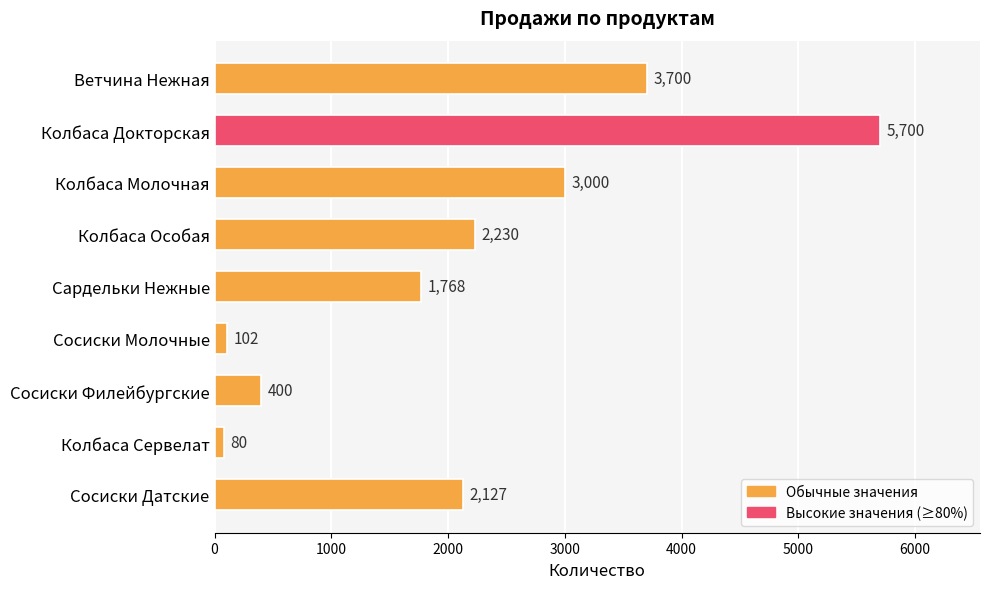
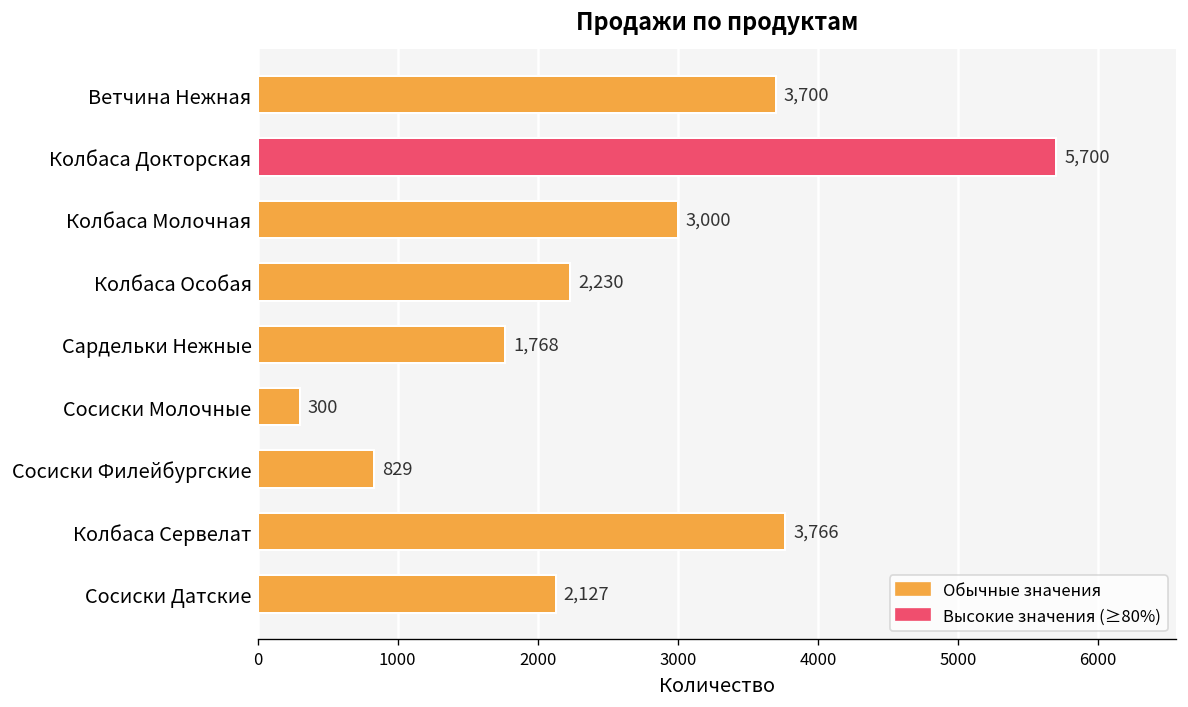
Сосиски Молочные: 102 -> 300
Сосиски Филейбургские: 400 -> 829
Колбаса Сервелат: 80 -> 3,766
